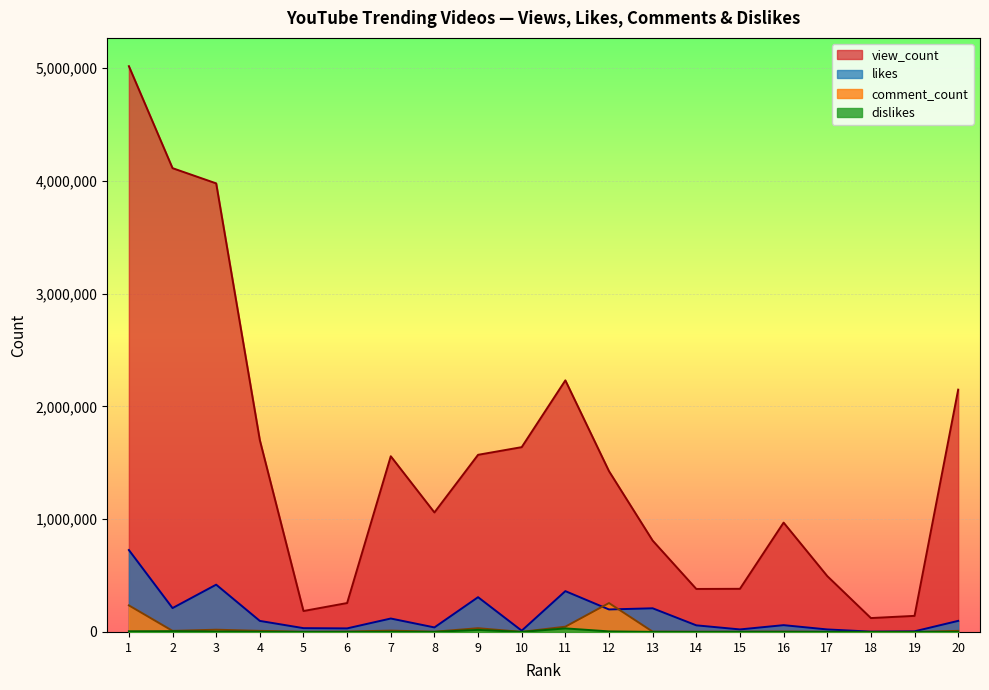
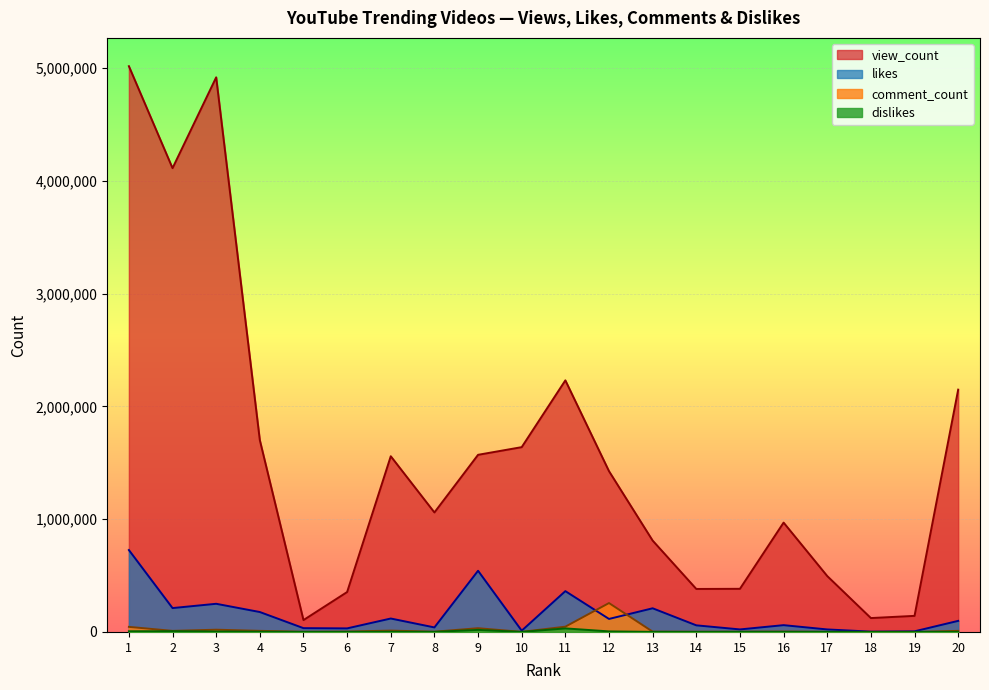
comment_count, 1: 240,000 -> 50,000
view_count, 3: 3,980,000 -> 4,920,000
likes, 3: 420,000 -> 250,000
likes, 4: 100,000 -> 180,000
view_count, 5: 190,000 -> 110,000
view_count, 6: 260,000 -> 350,000
likes, 9: 310,000 -> 540,000
likes, 12: 200,000 -> 120,000
